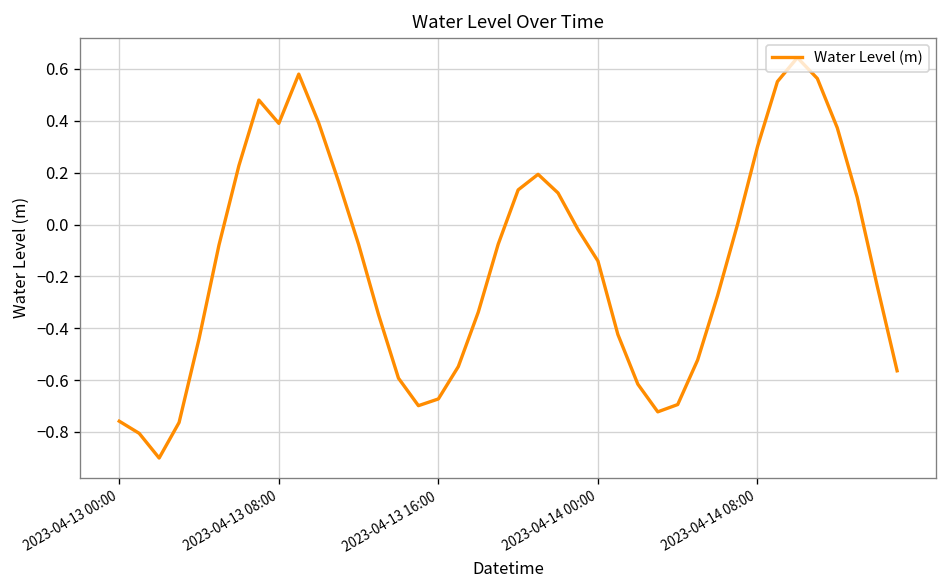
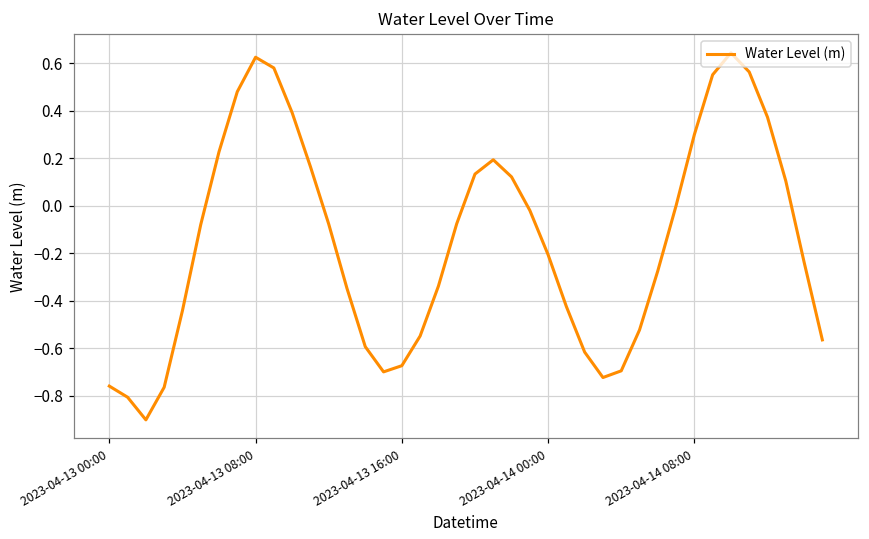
2023-04-13 08:00: 0.39 -> 0.63
2023-04-14 00:00: -0.14 -> -0.21
